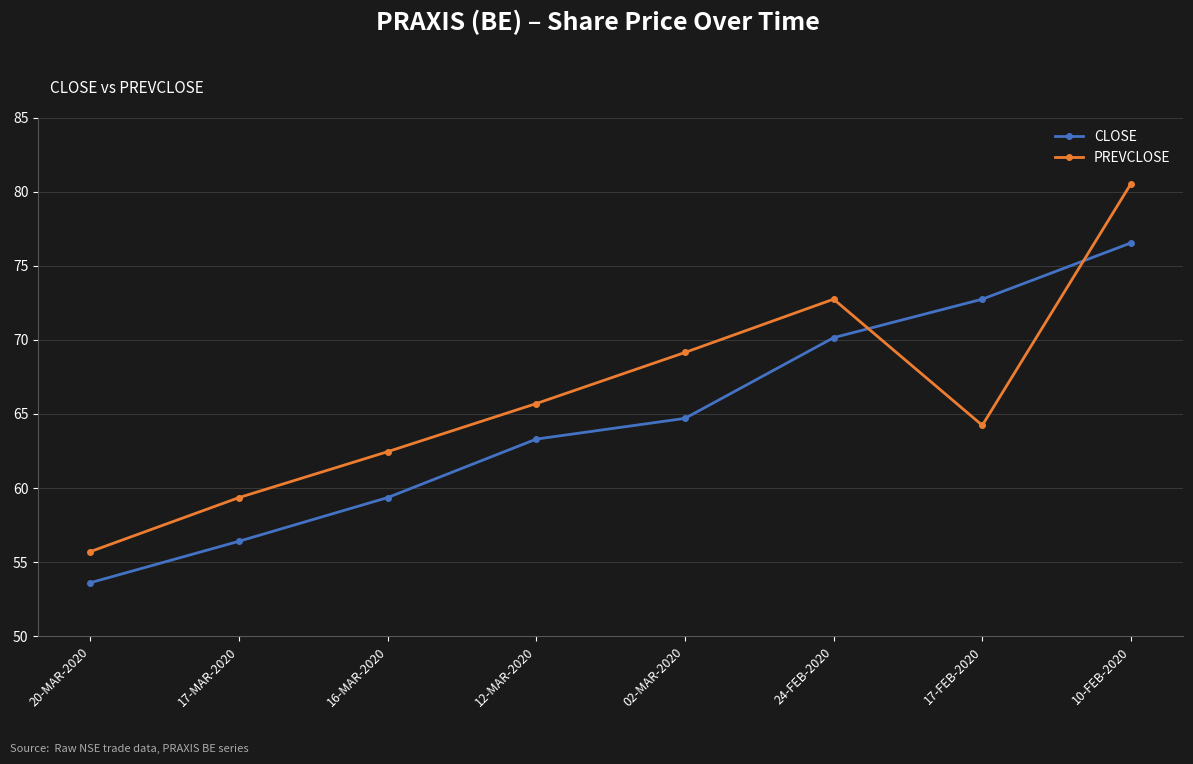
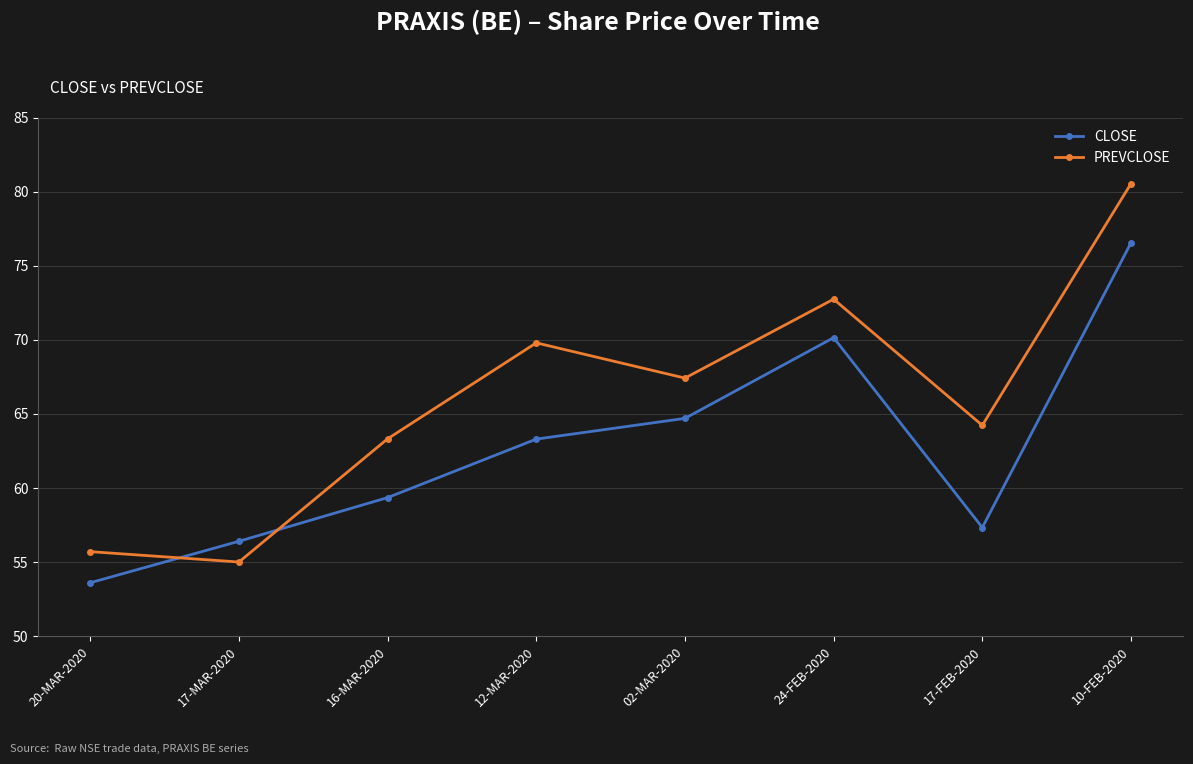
PREVCLOSE, 17-MAR-2020: 59.4 -> 55.0
PREVCLOSE, 16-MAR-2020: 62.5 -> 63.3
PREVCLOSE, 12-MAR-2020: 65.7 -> 69.8
PREVCLOSE, 02-MAR-2020: 69.2 -> 67.4
CLOSE, 17-FEB-2020: 72.8 -> 57.3
